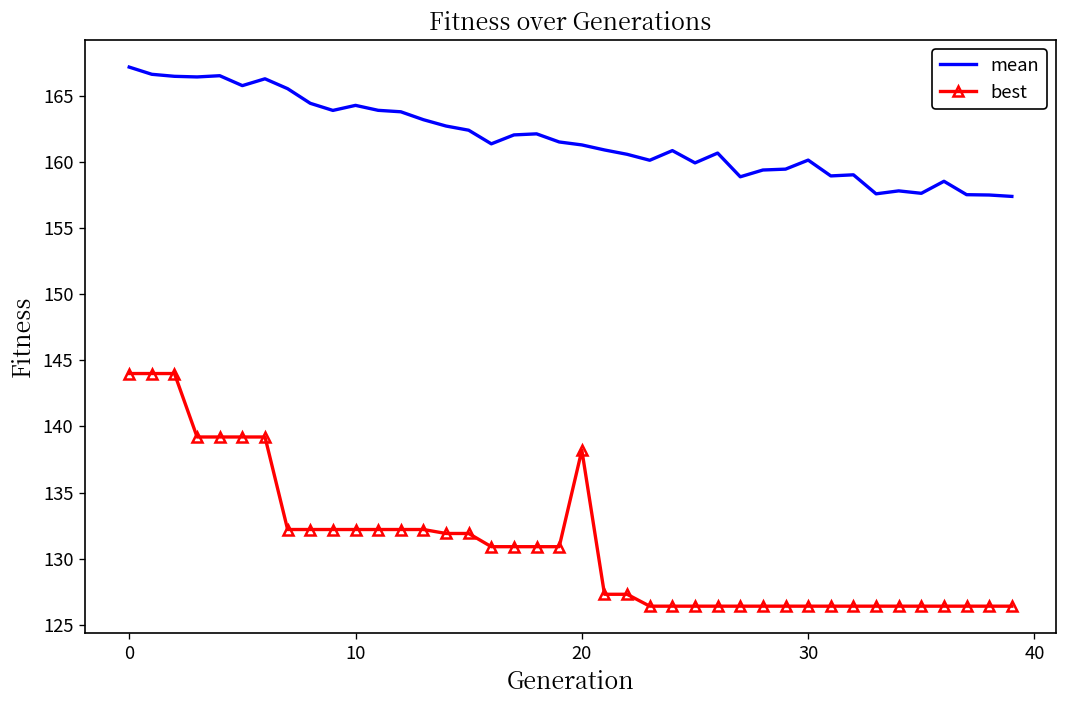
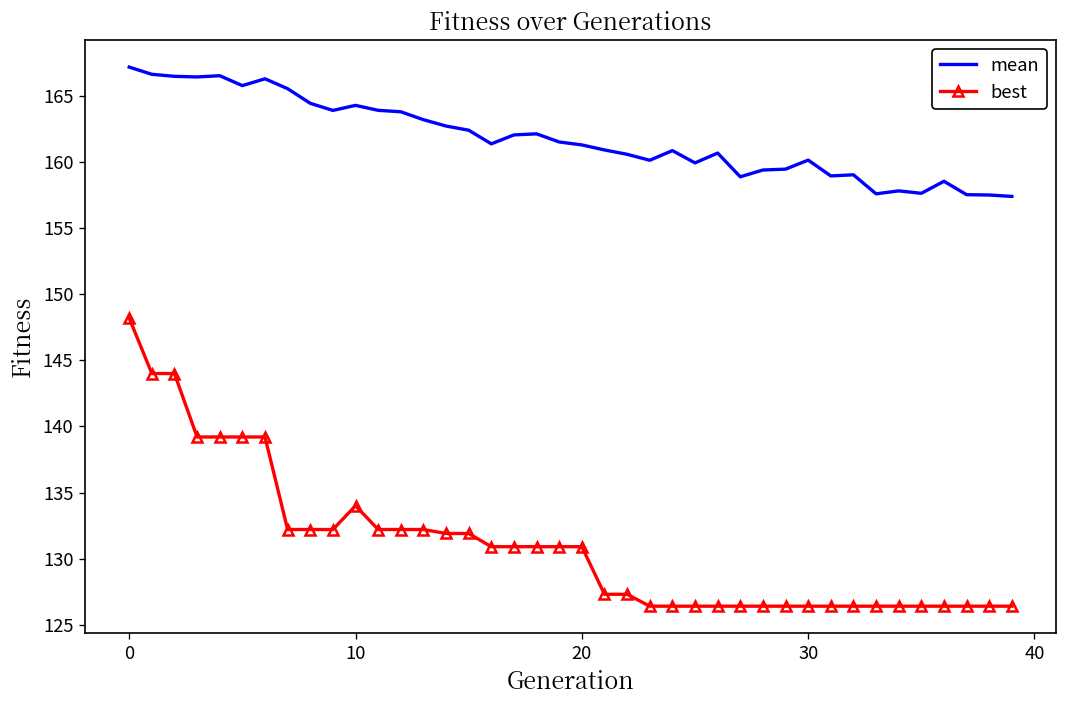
best, 0: 144.0 -> 148.2
best, 10: 132.2 -> 134.0
best, 20: 138.2 -> 130.9
